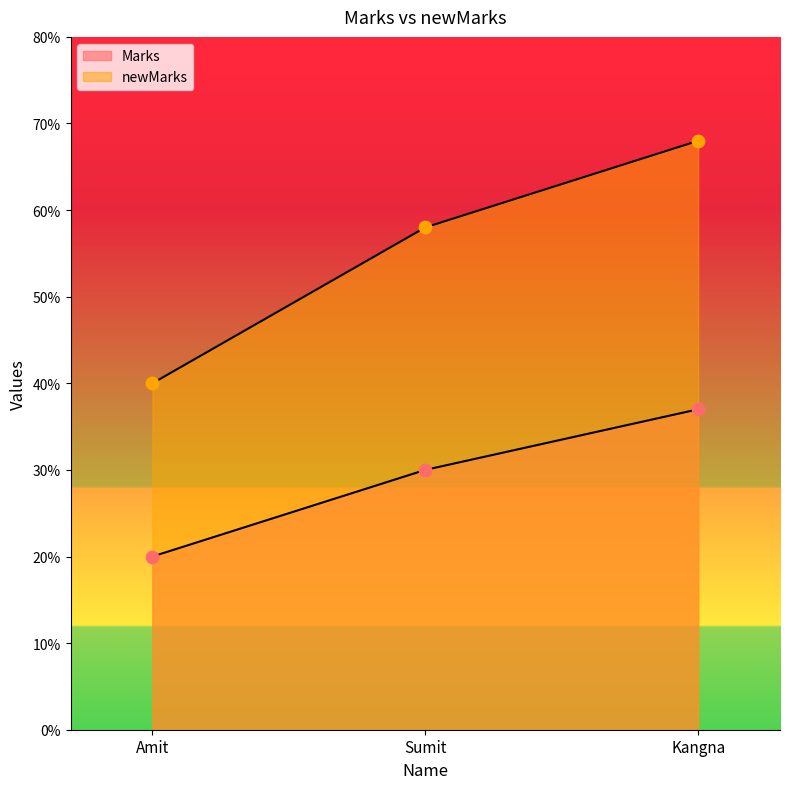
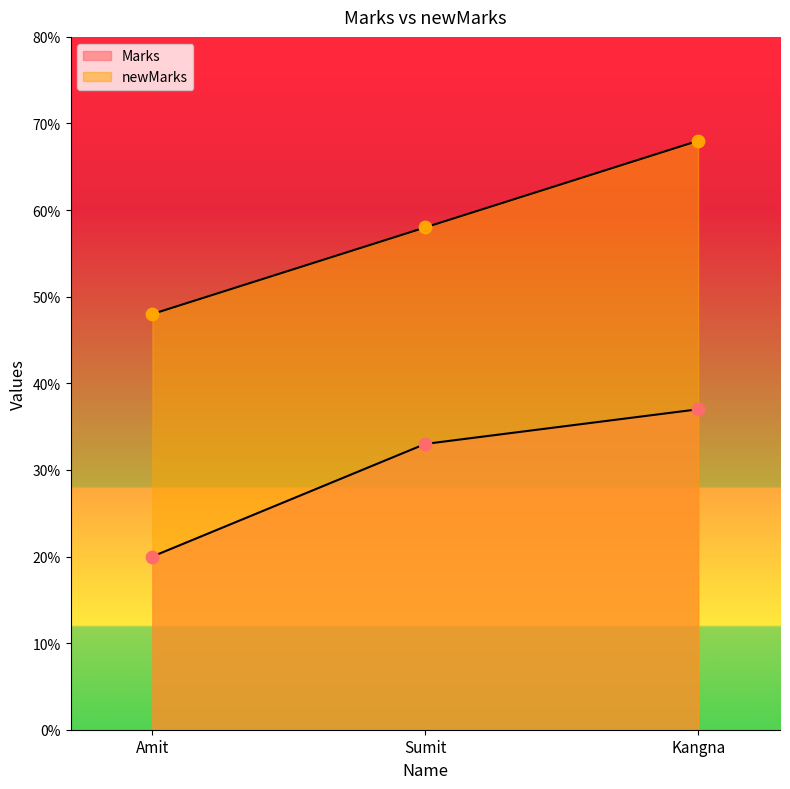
newMarks, Amit: 40% -> 48%
Marks, Sumit: 30% -> 33%
